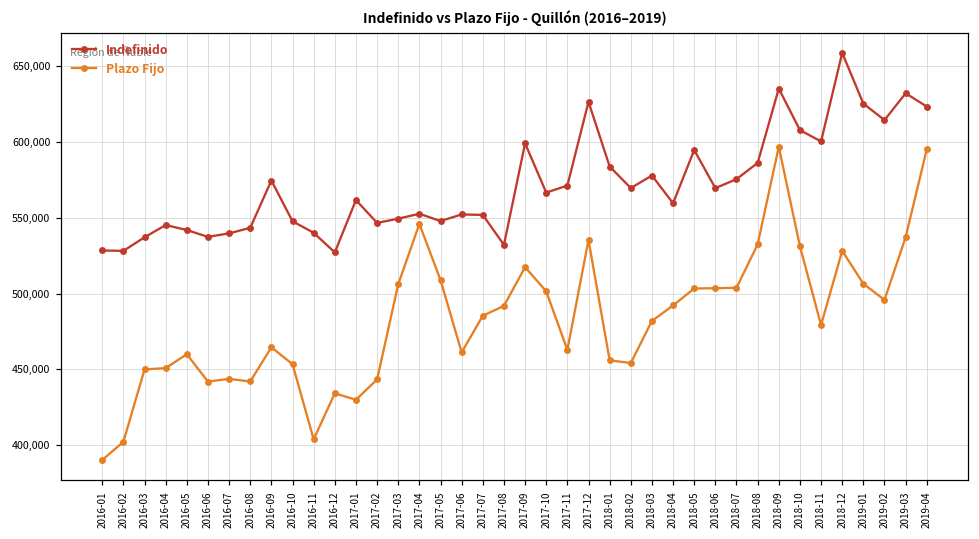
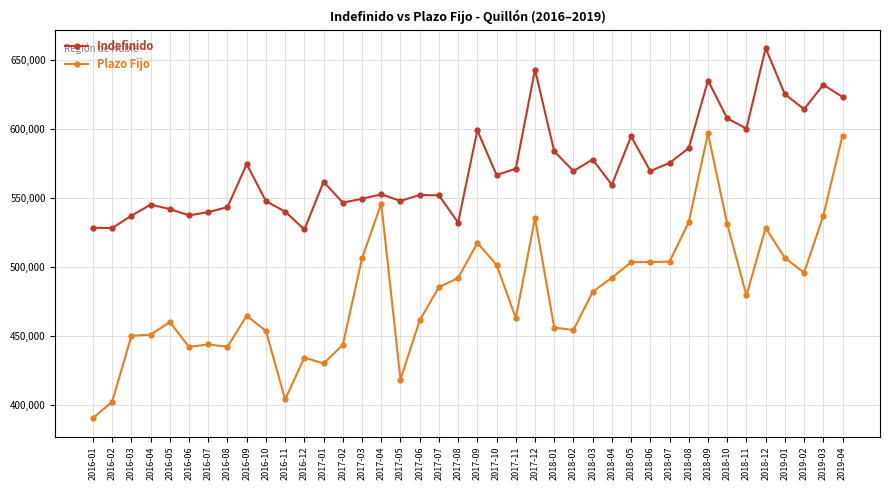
Plazo Fijo, 2017-05: 509,000 -> 418,000
Indefinido, 2017-12: 627,000 -> 643,000
